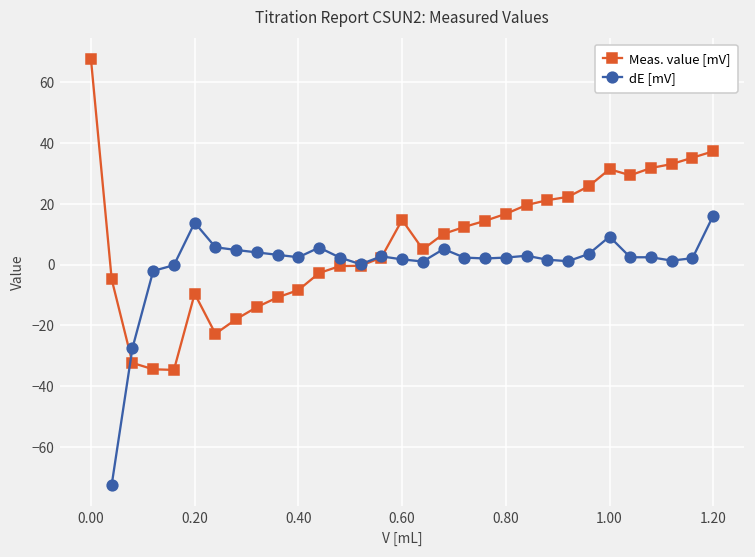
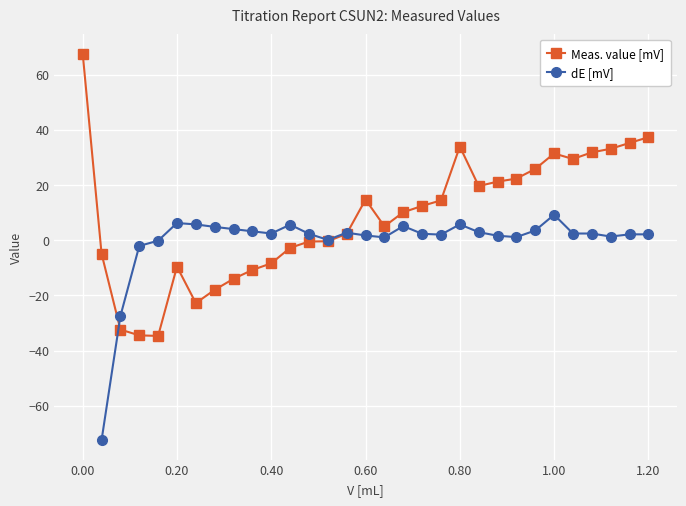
dE [mV], 0.20: 14 -> 6
Meas. value [mV], 0.80: 17 -> 34
dE [mV], 0.80: 2 -> 6
dE [mV], 1.20: 16 -> 2
